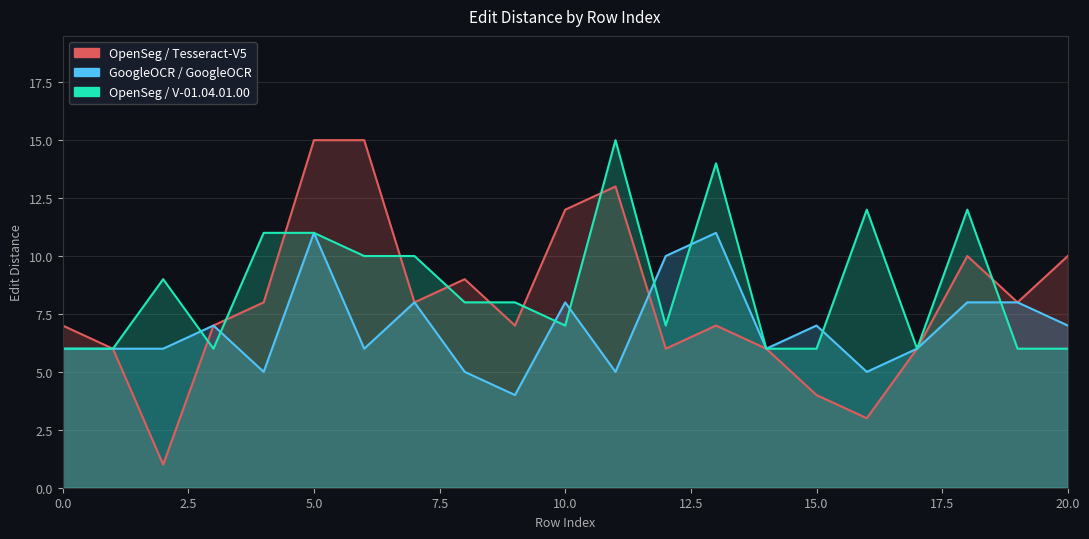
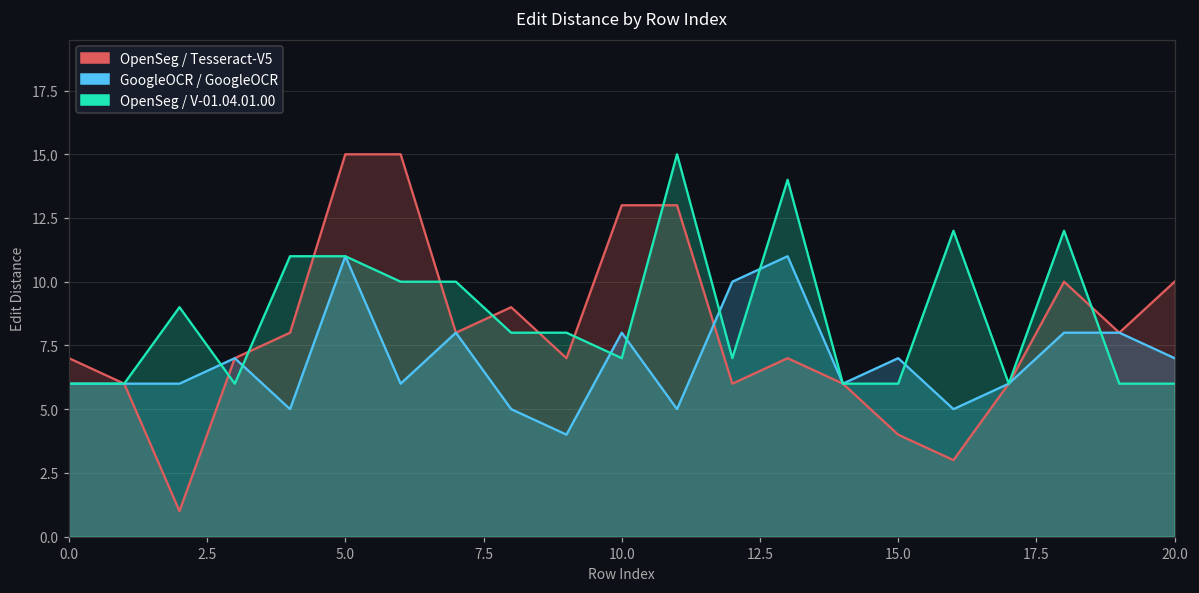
OpenSeg / Tesseract-V5, 10.0: 12 -> 13
